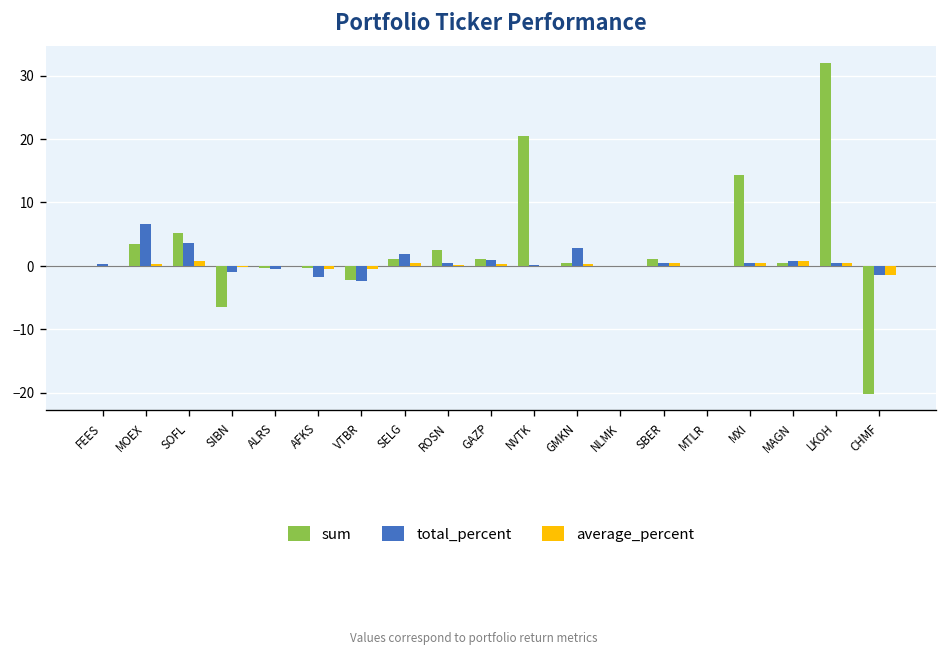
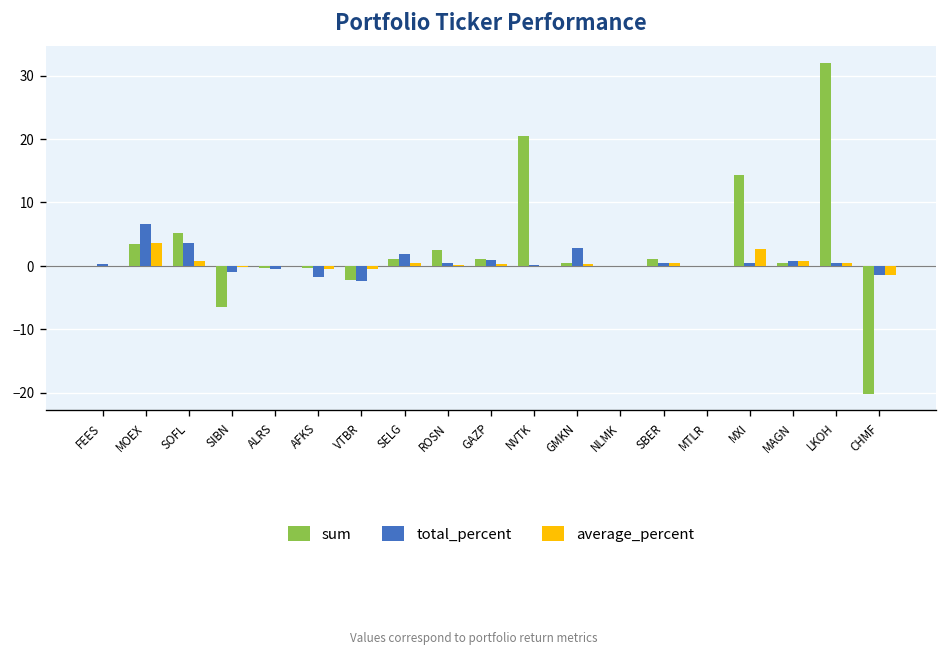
average_percent, MOEX: 0 -> 4
average_percent, MXI: 0 -> 3
